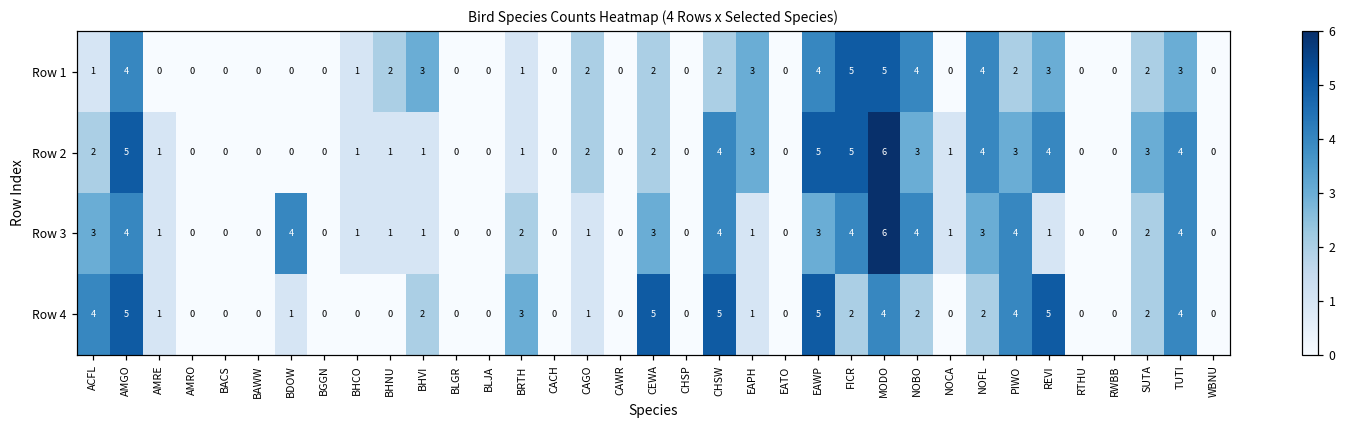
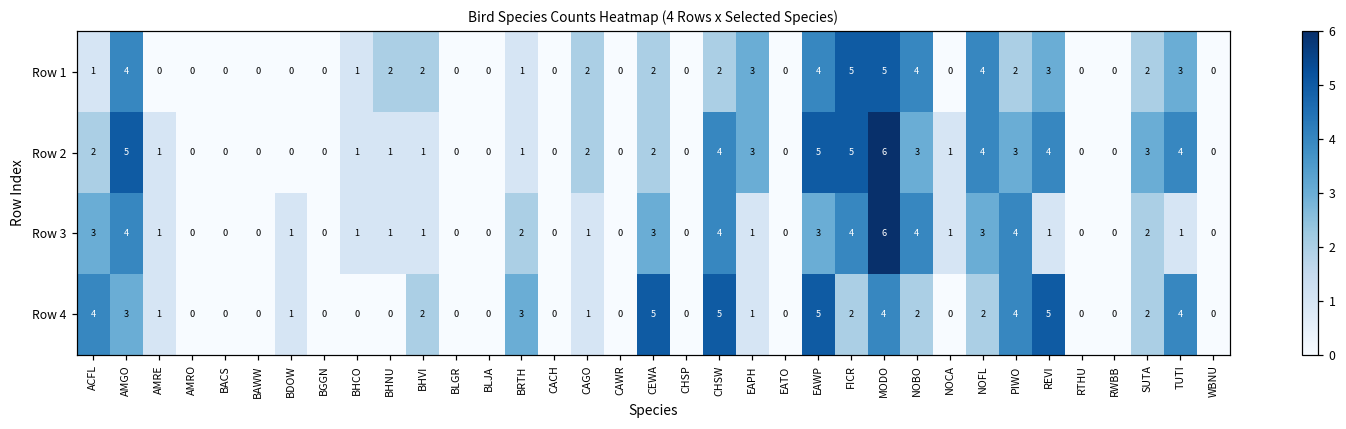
Row 1, BHVI: 3 -> 2
Row 3, BDOW: 4 -> 1
Row 3, TUTI: 4 -> 1
Row 4, AMGO: 5 -> 3
